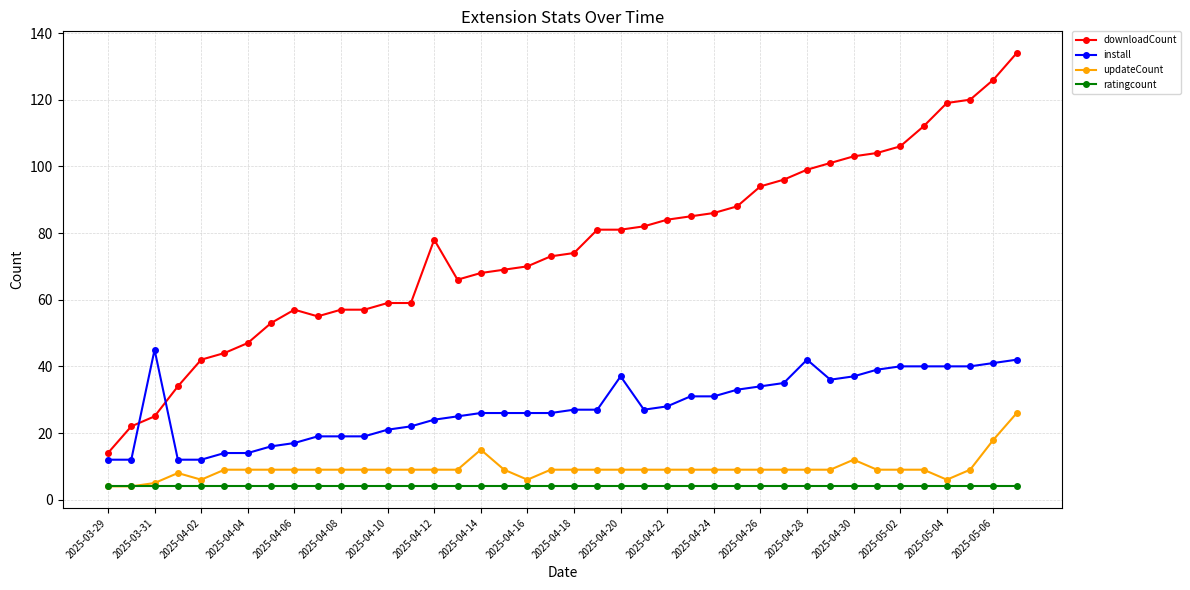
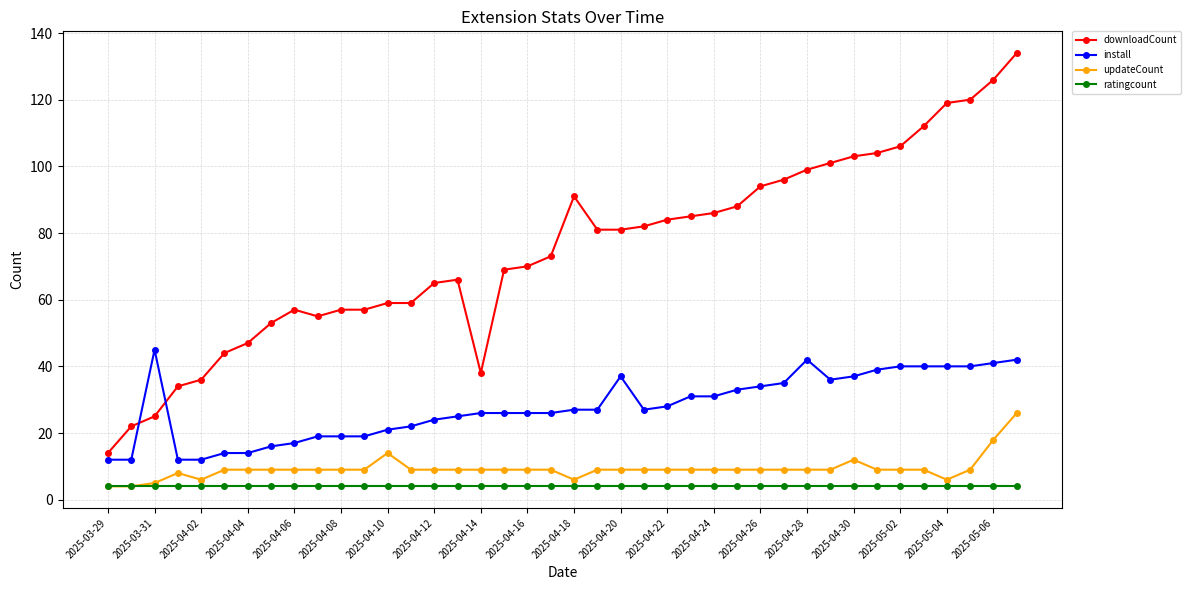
downloadCount, 2025-04-02: 42 -> 36
updateCount, 2025-04-10: 9 -> 14
downloadCount, 2025-04-12: 78 -> 65
downloadCount, 2025-04-14: 68 -> 38
updateCount, 2025-04-14: 15 -> 9
updateCount, 2025-04-16: 6 -> 9
downloadCount, 2025-04-18: 74 -> 91
updateCount, 2025-04-18: 9 -> 6
